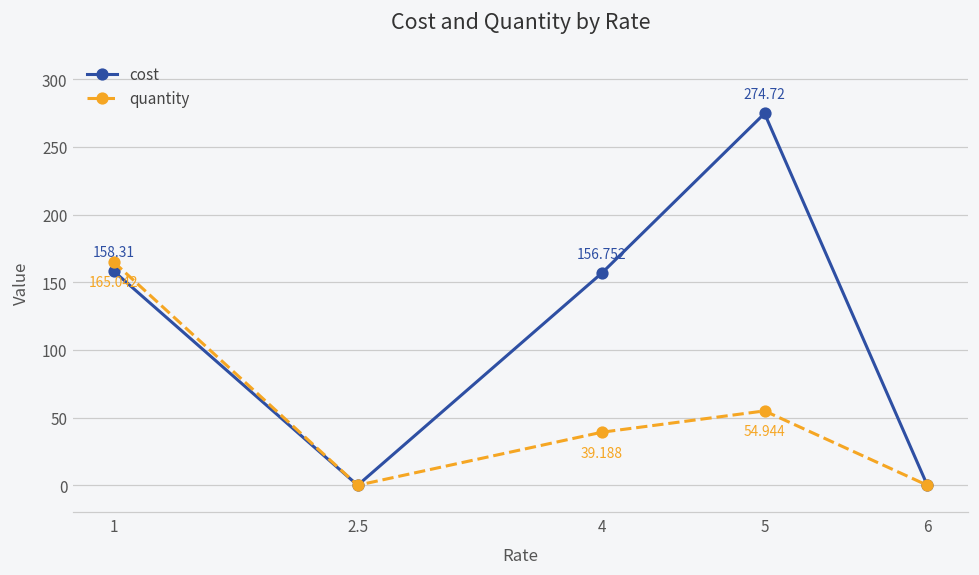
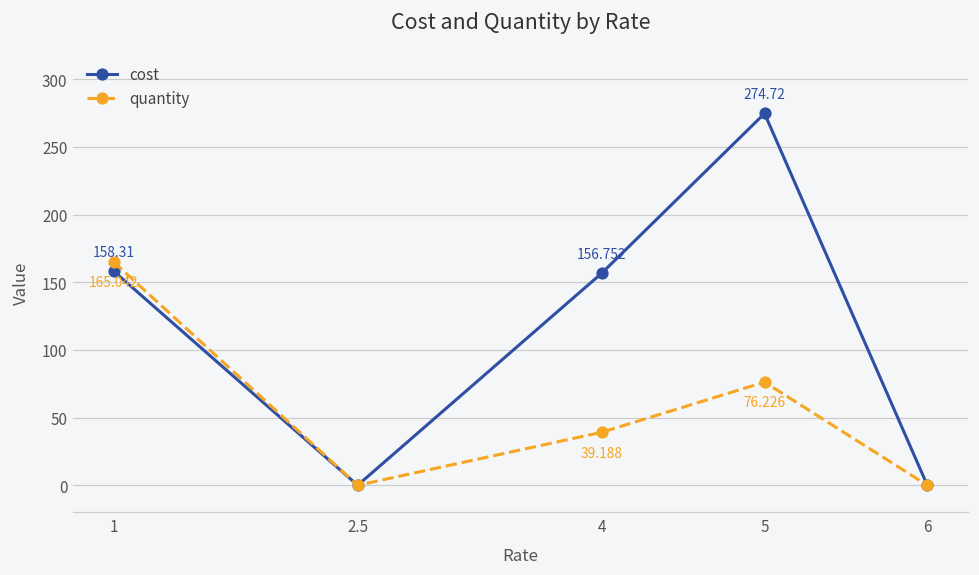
quantity, 5: 54.944 -> 76.226
